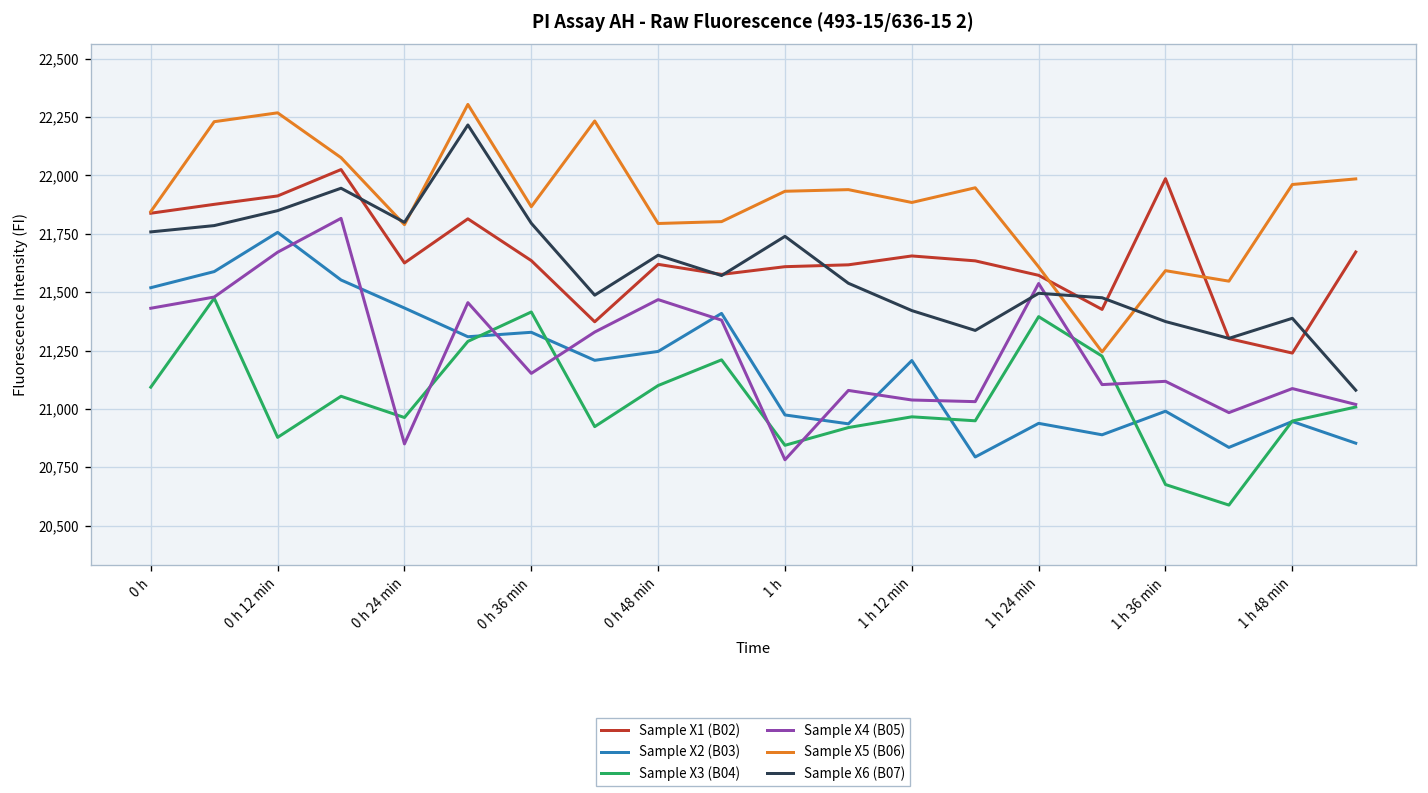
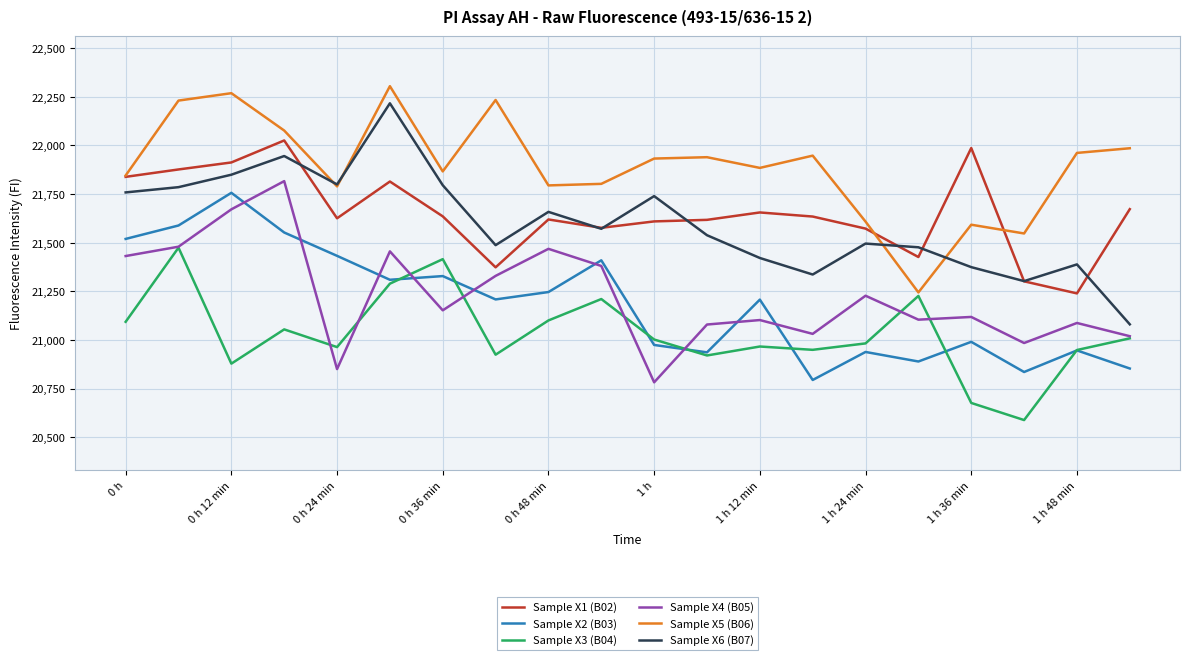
Sample X3 (B04), 1 h: 20,840 -> 21,000
Sample X4 (B05), 1 h 12 min: 21,040 -> 21,100
Sample X3 (B04), 1 h 24 min: 21,400 -> 20,980
Sample X4 (B05), 1 h 24 min: 21,540 -> 21,230
